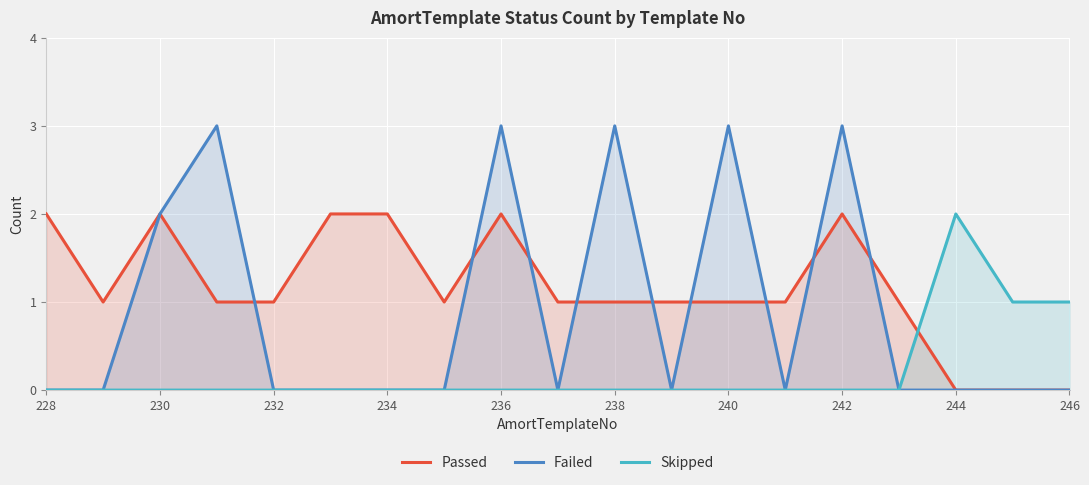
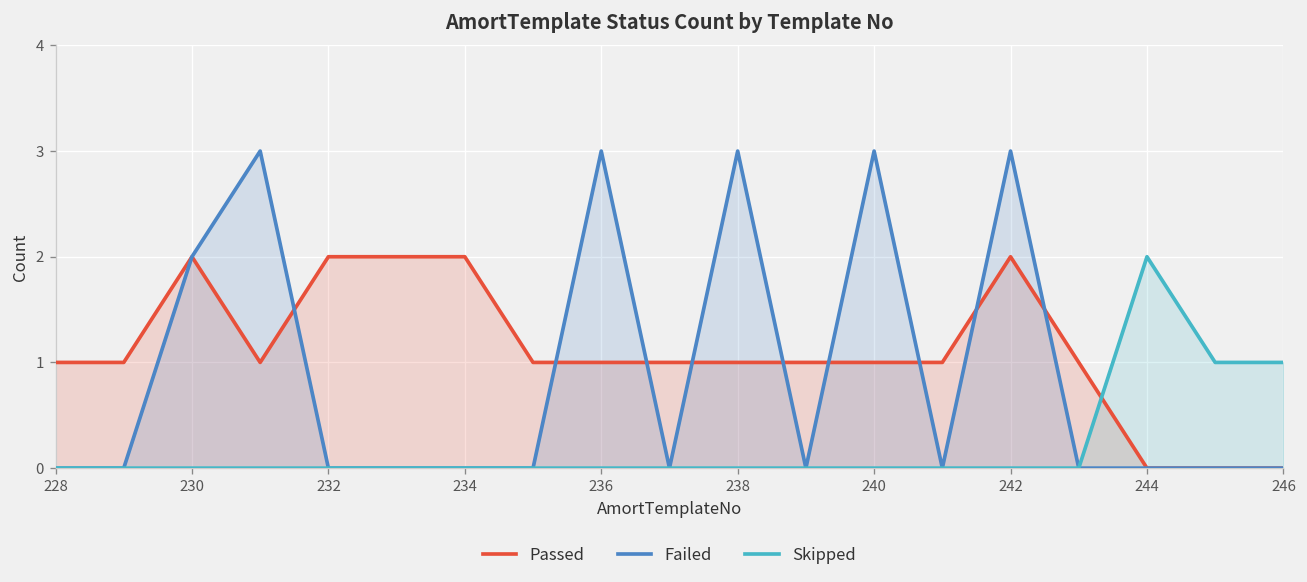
Passed, 228: 2 -> 1
Passed, 232: 1 -> 2
Passed, 236: 2 -> 1
